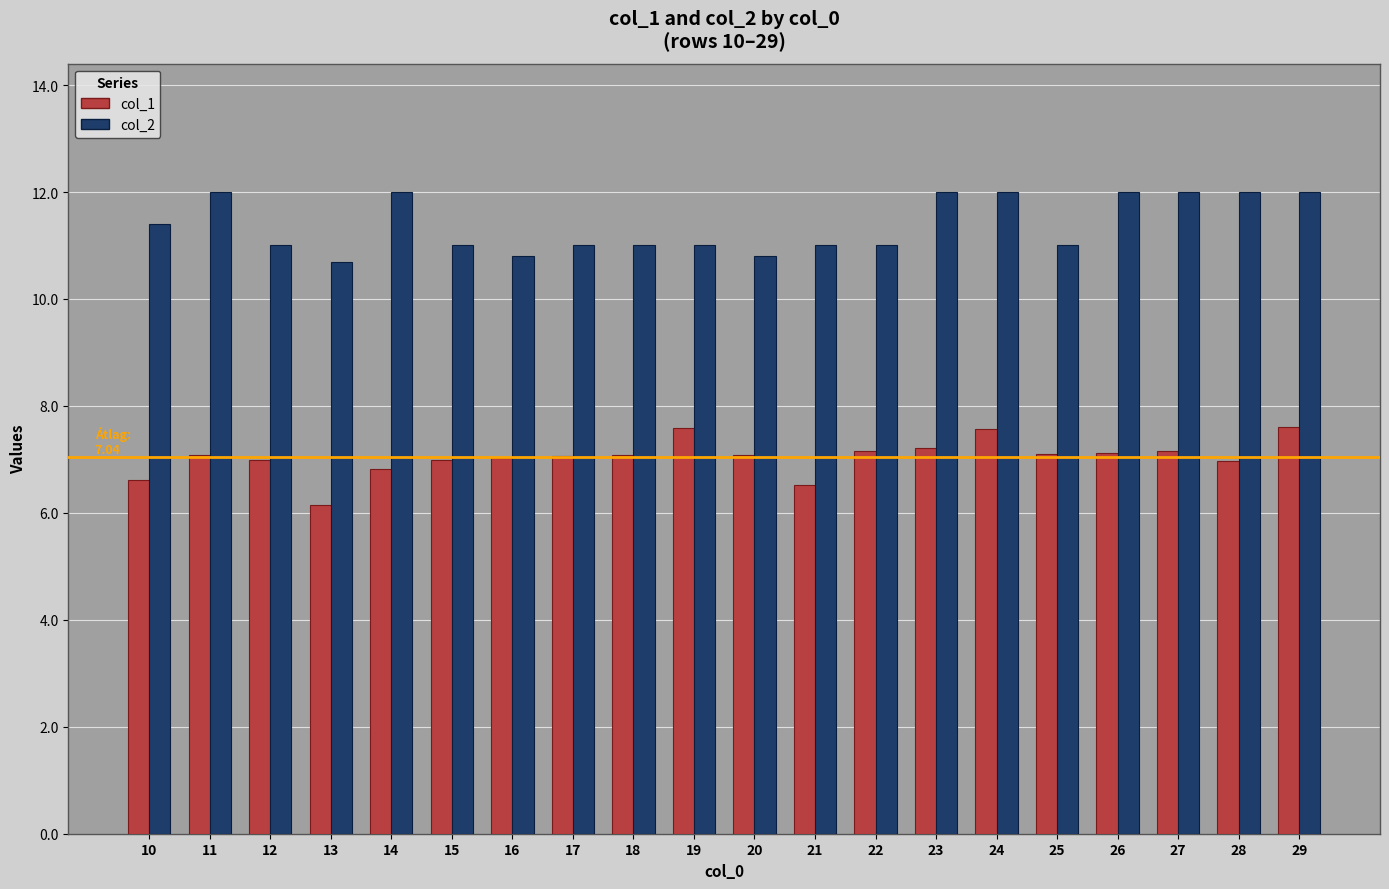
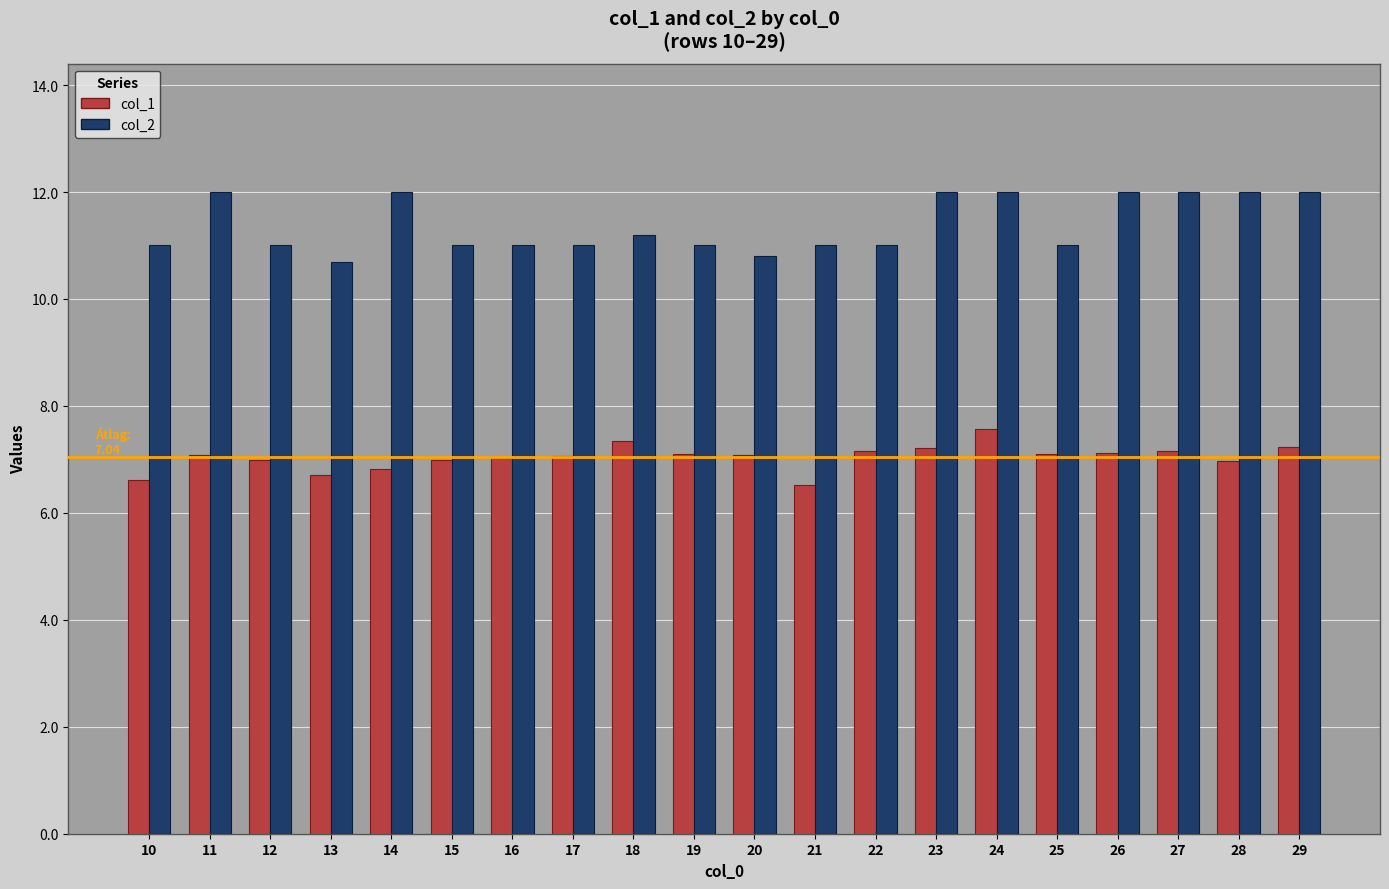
col_2, 10: 11.4 -> 11.0
col_1, 13: 6.1 -> 6.7
col_2, 16: 10.8 -> 11.0
col_1, 18: 7.1 -> 7.3
col_2, 18: 11.0 -> 11.2
col_1, 19: 7.6 -> 7.1
col_1, 29: 7.6 -> 7.2
